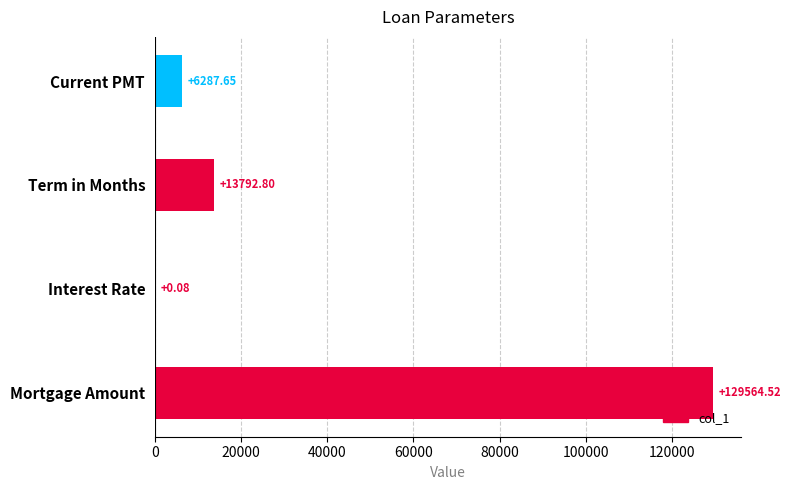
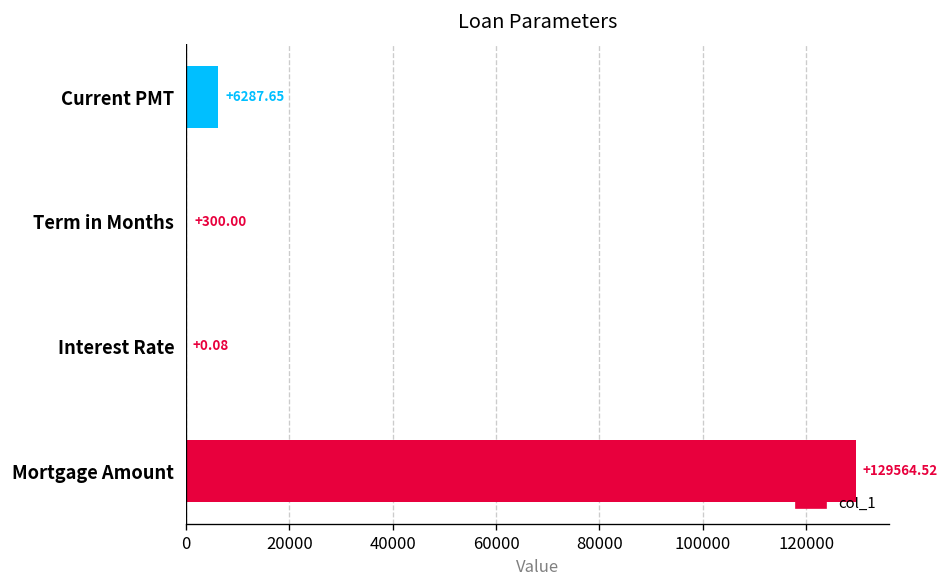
Term in Months: +13792.80 -> +300.00
